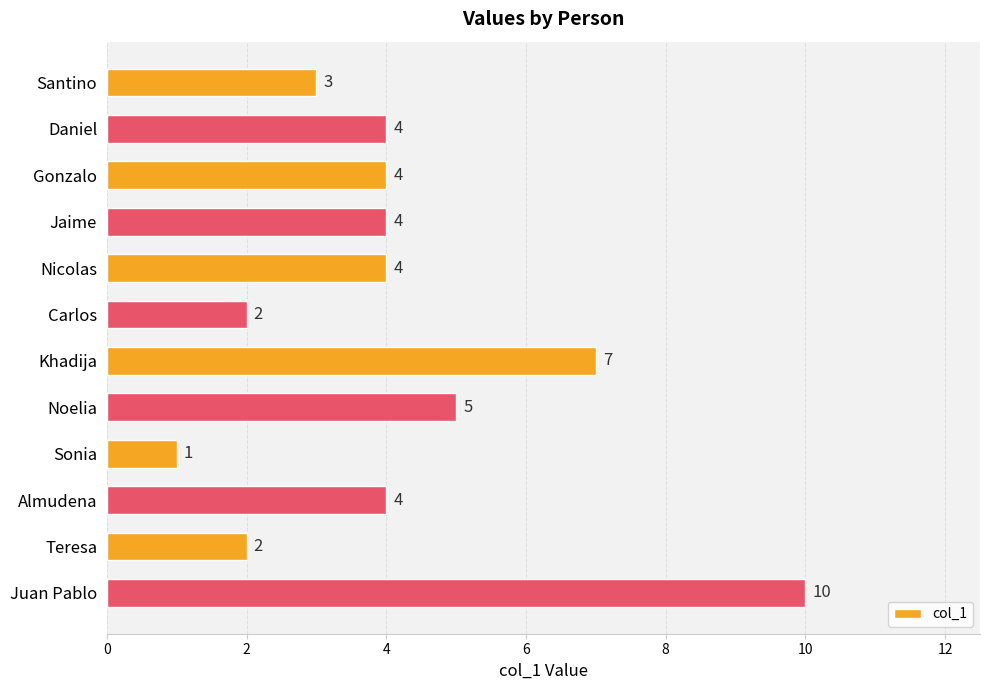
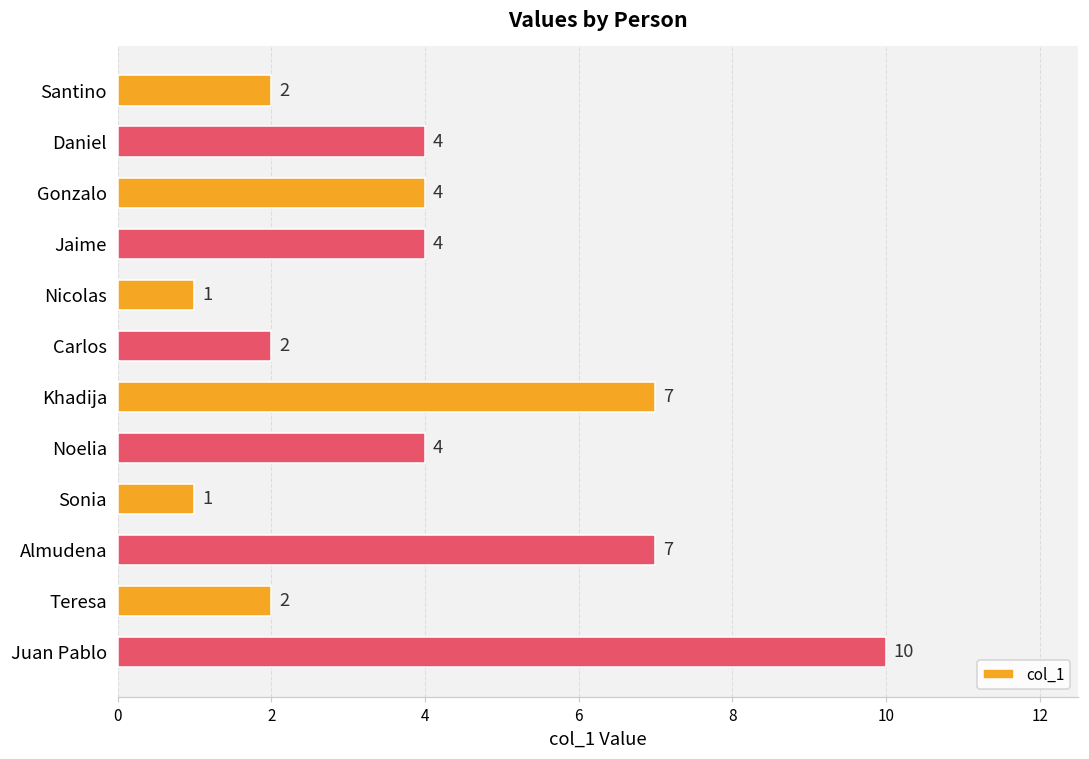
Santino: 3 -> 2
Nicolas: 4 -> 1
Noelia: 5 -> 4
Almudena: 4 -> 7
